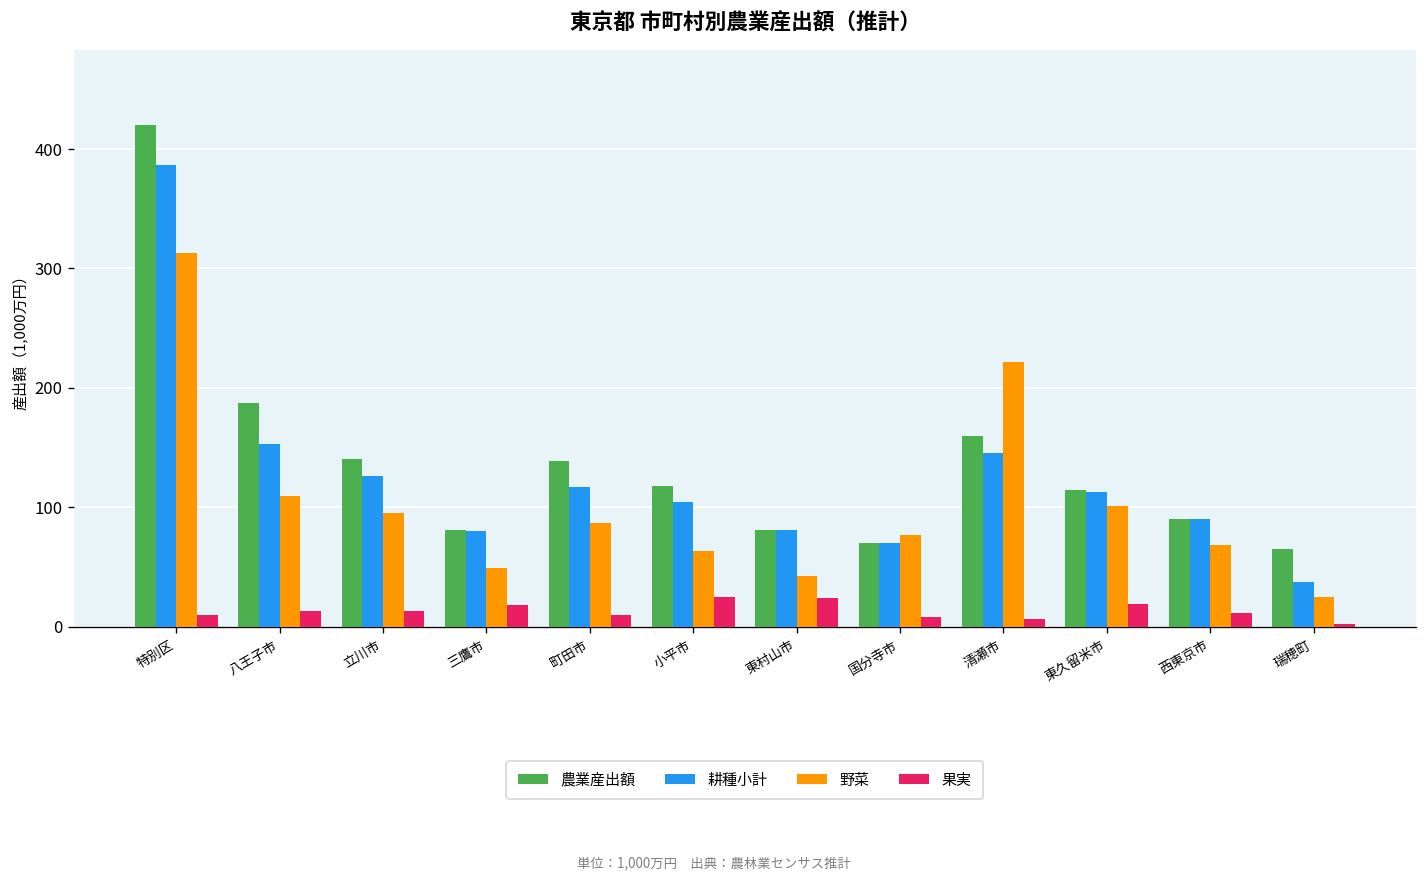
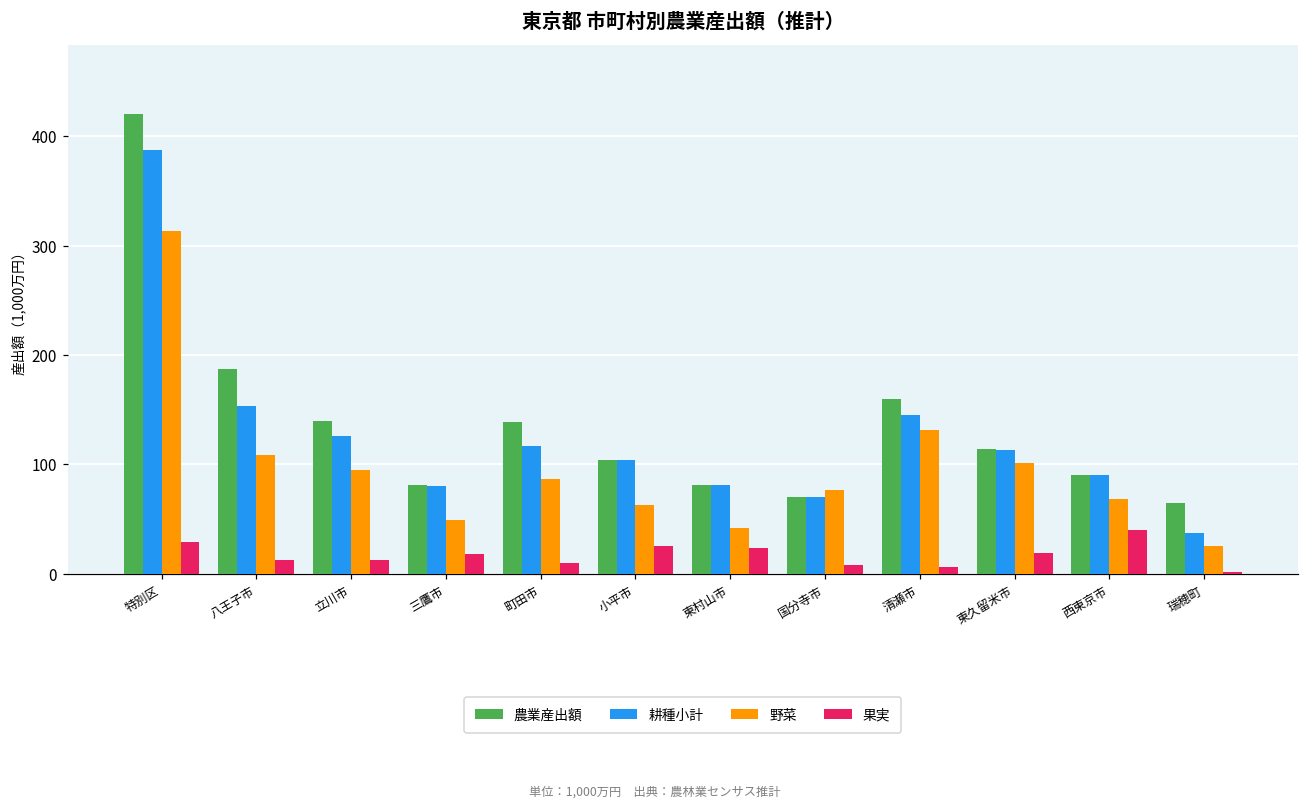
果実, 特別区: 10 -> 30
農業産出額, 小平市: 120 -> 100
野菜, 清瀬市: 220 -> 130
果実, 西東京市: 10 -> 40
